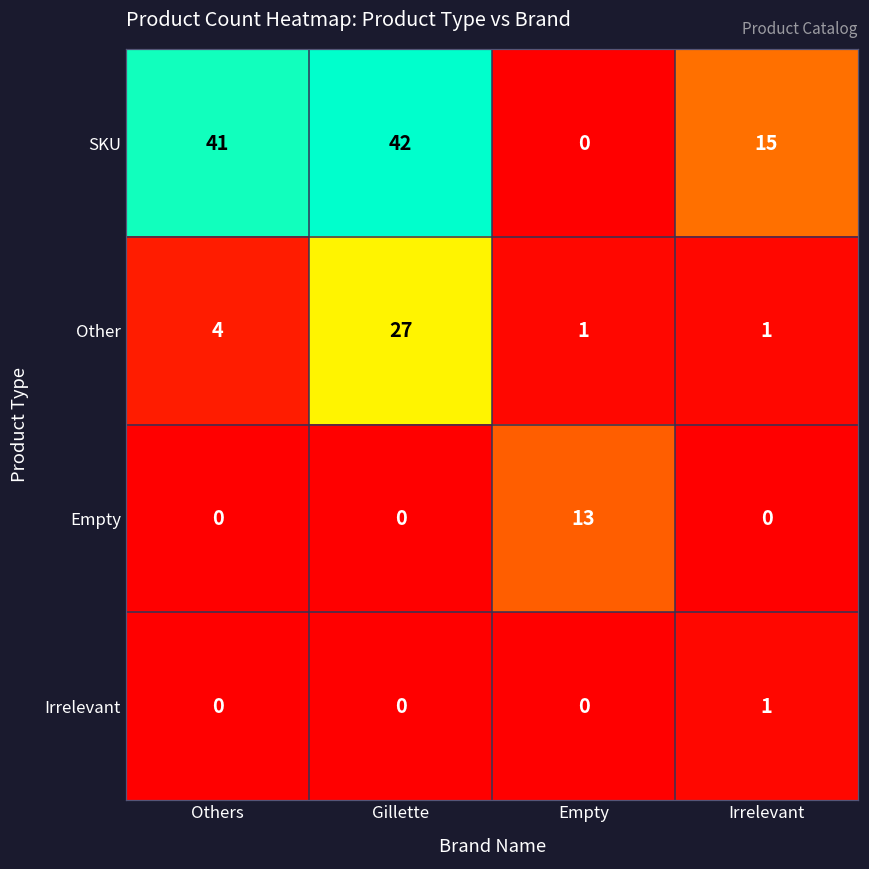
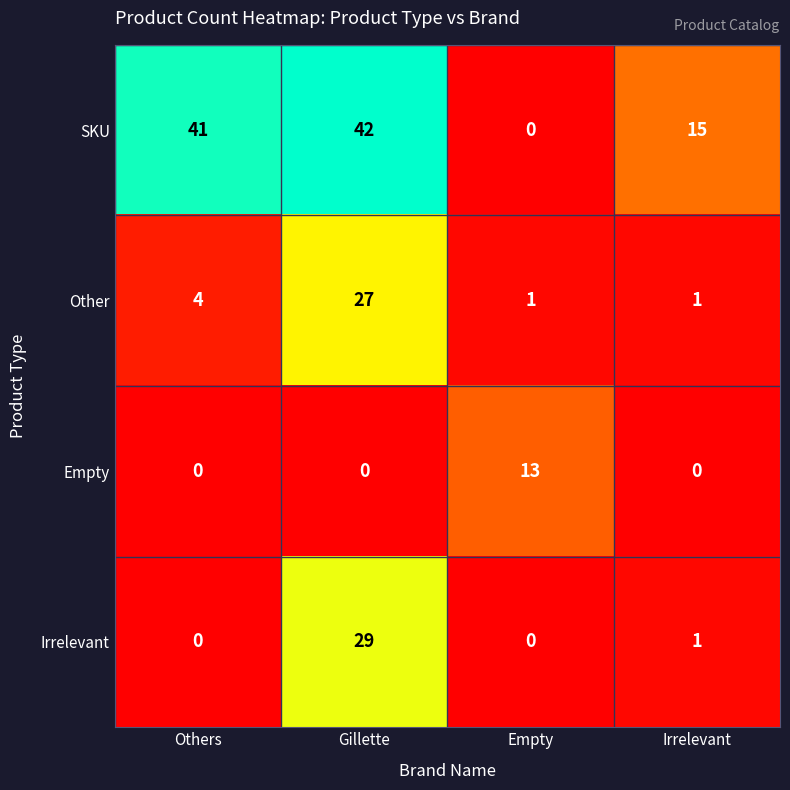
Irrelevant, Gillette: 0 -> 29
